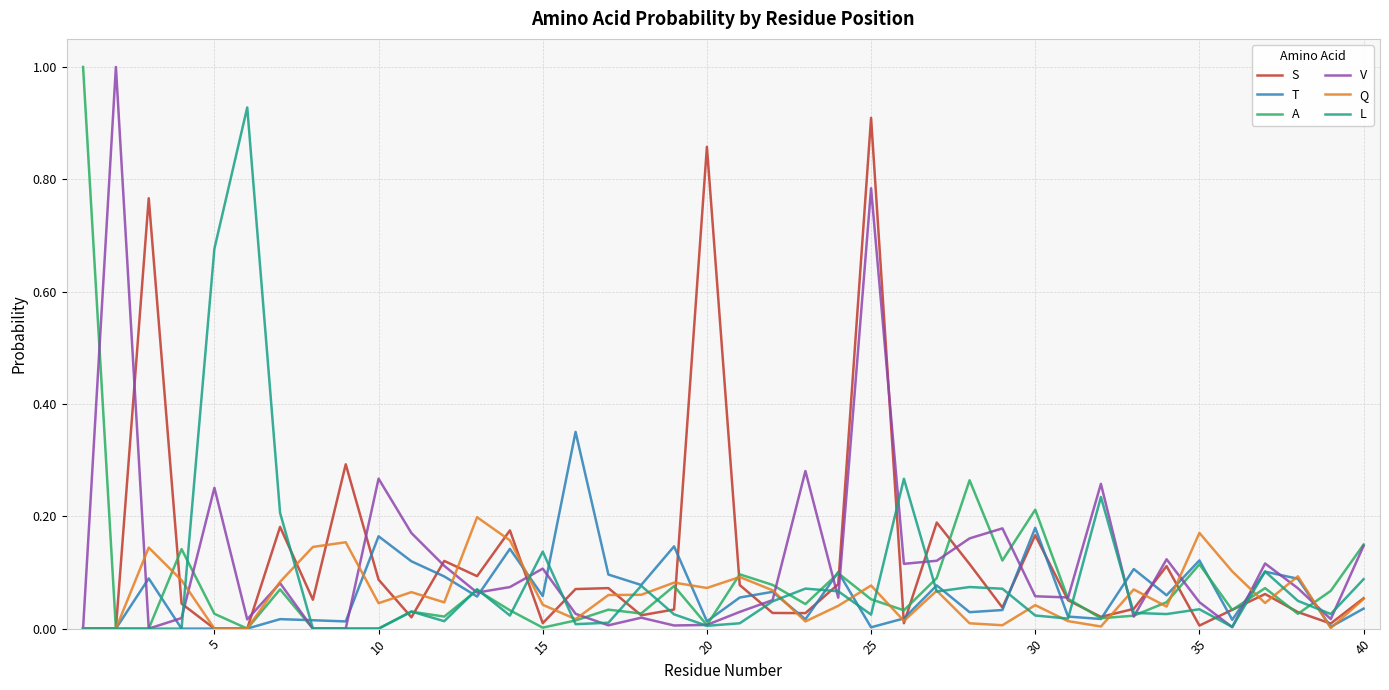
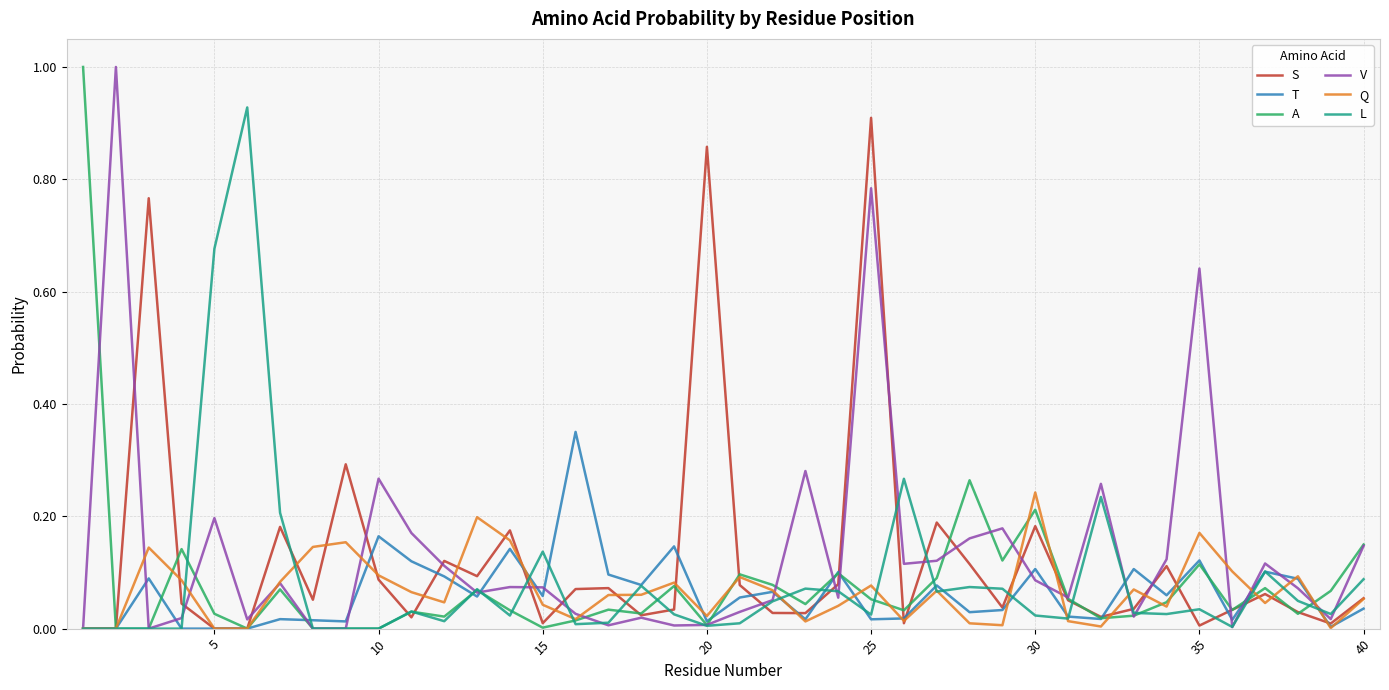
V, 5: 0.25 -> 0.20
Q, 10: 0.05 -> 0.09
V, 15: 0.11 -> 0.07
Q, 20: 0.07 -> 0.02
T, 25: 0.00 -> 0.02
S, 30: 0.17 -> 0.18
T, 30: 0.18 -> 0.11
V, 30: 0.06 -> 0.09
Q, 30: 0.04 -> 0.24
V, 35: 0.05 -> 0.64
